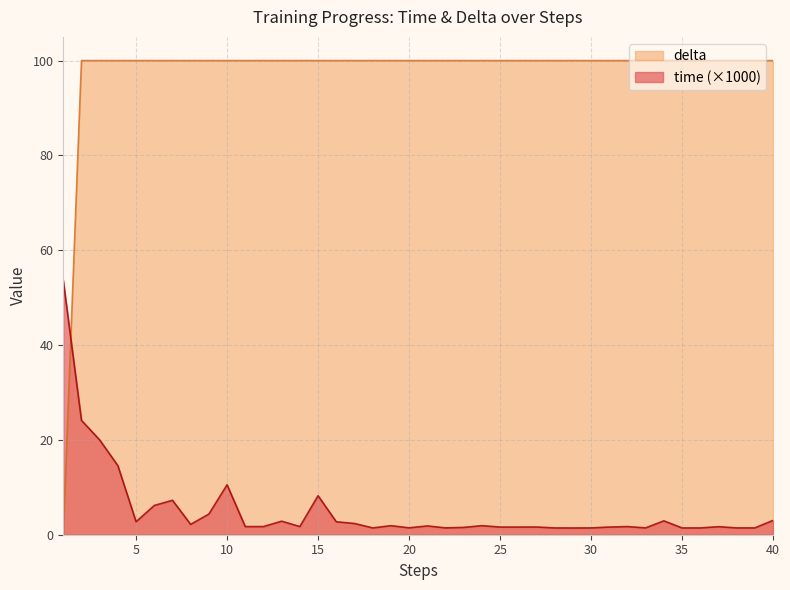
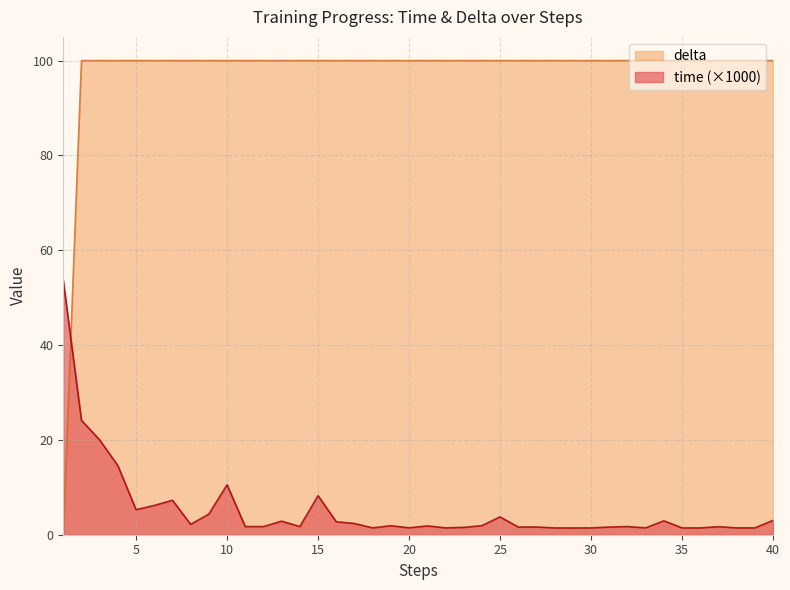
time (×1000), 5: 3 -> 5
time (×1000), 25: 2 -> 4
